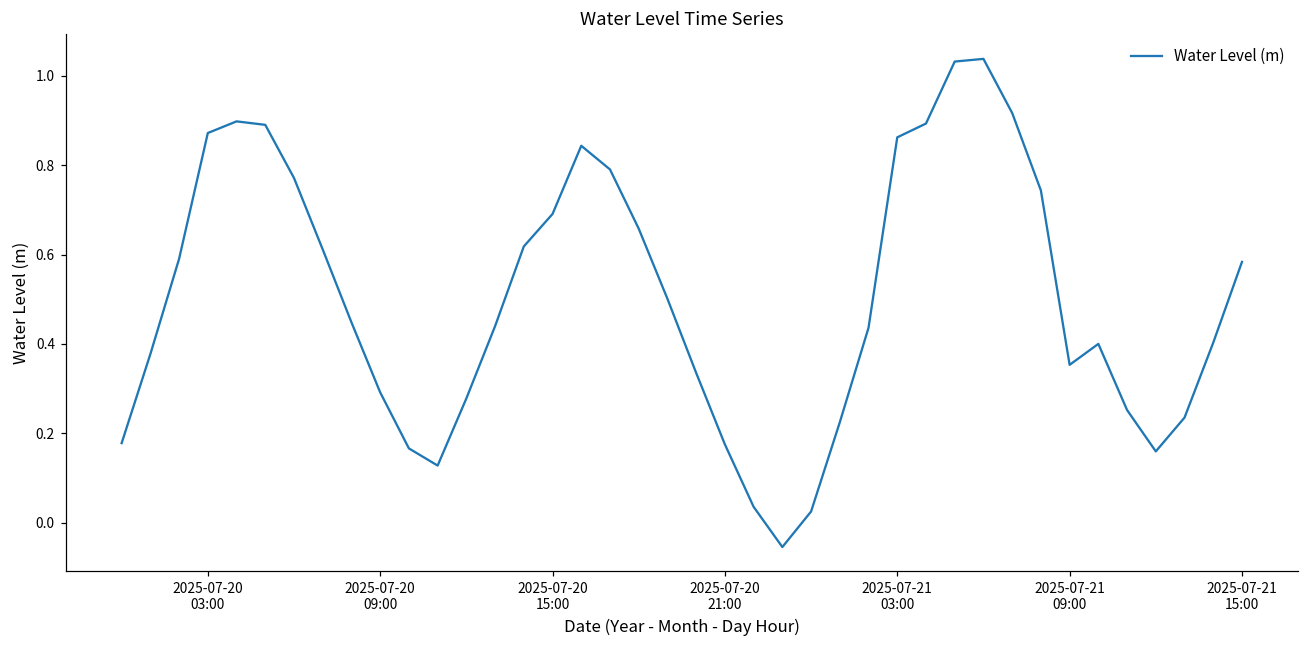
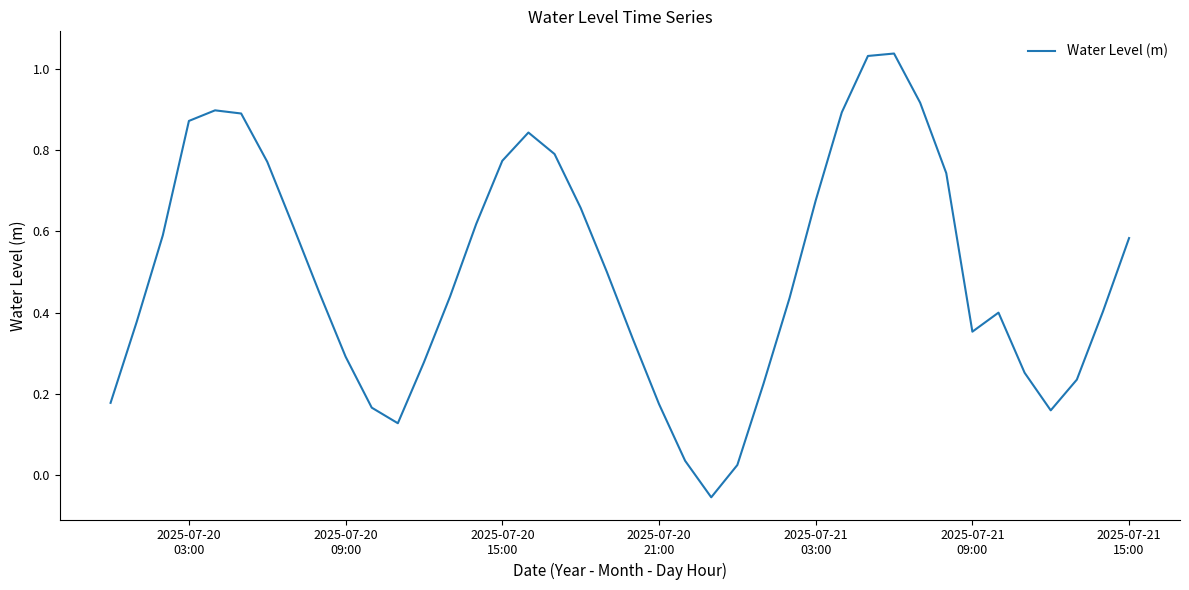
2025-07-20 15:00: 0.69 -> 0.77
2025-07-21 03:00: 0.86 -> 0.68
